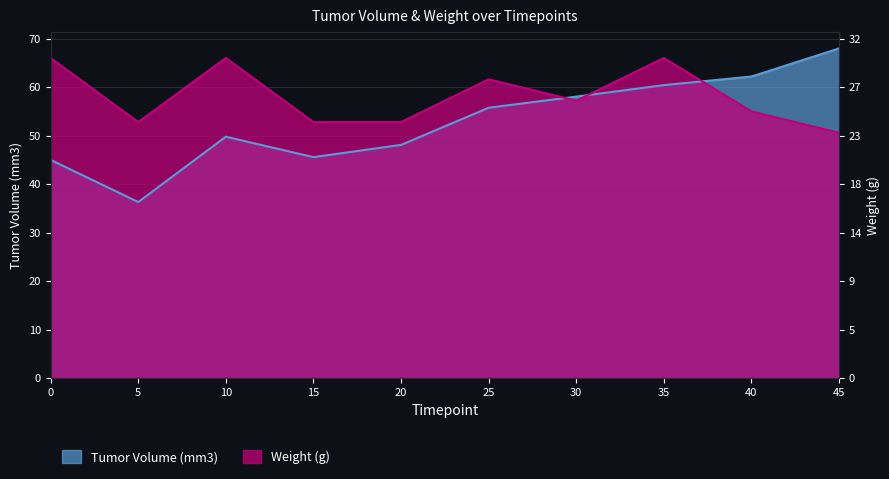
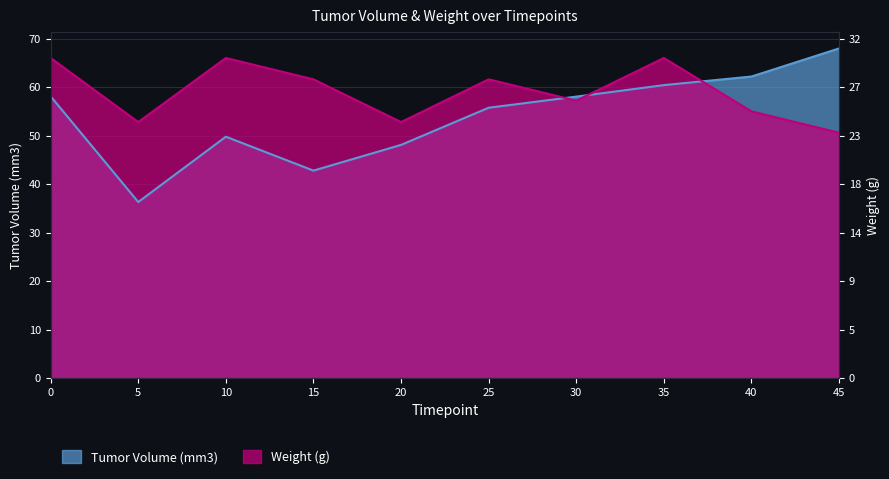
Tumor Volume (mm3), 0: 45 -> 58
Tumor Volume (mm3), 15: 46 -> 43
Weight (g), 15: 53 -> 62
